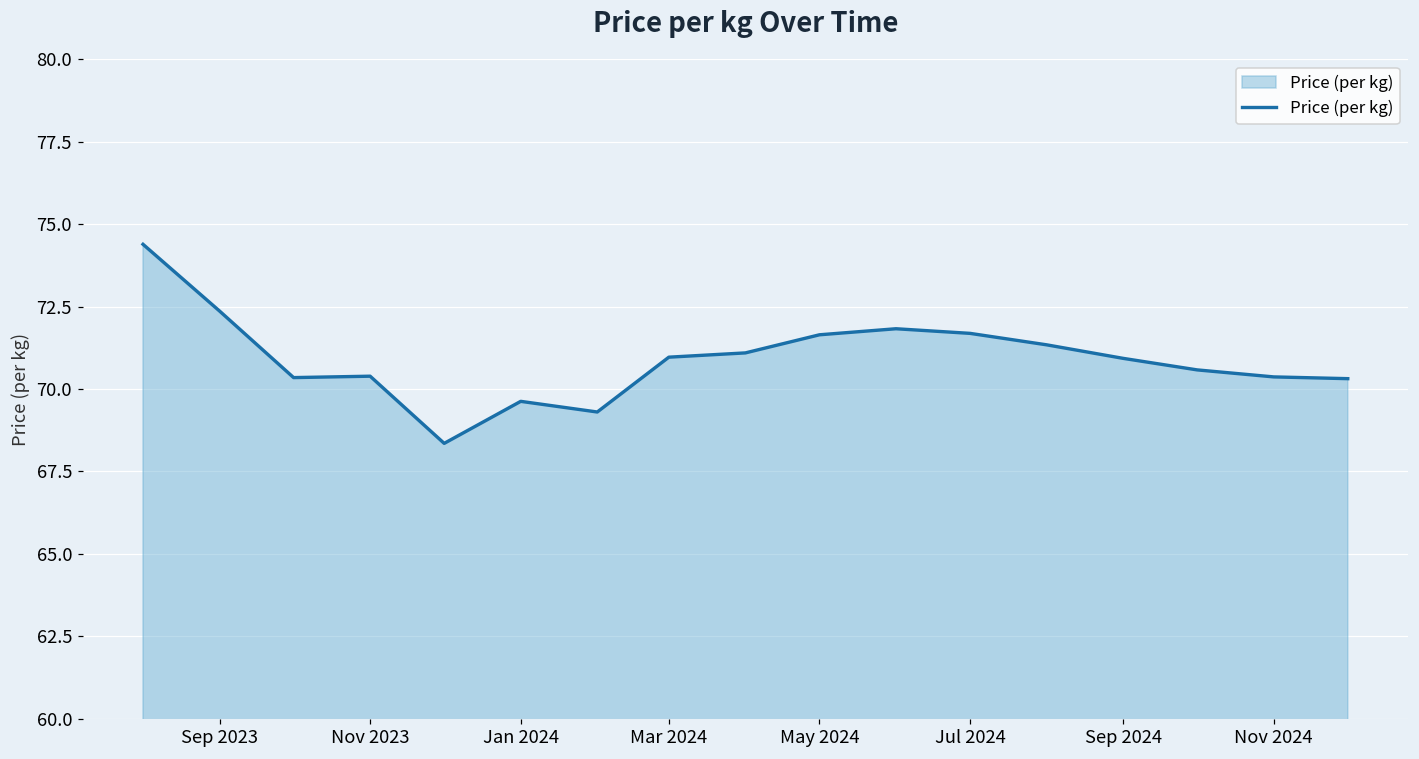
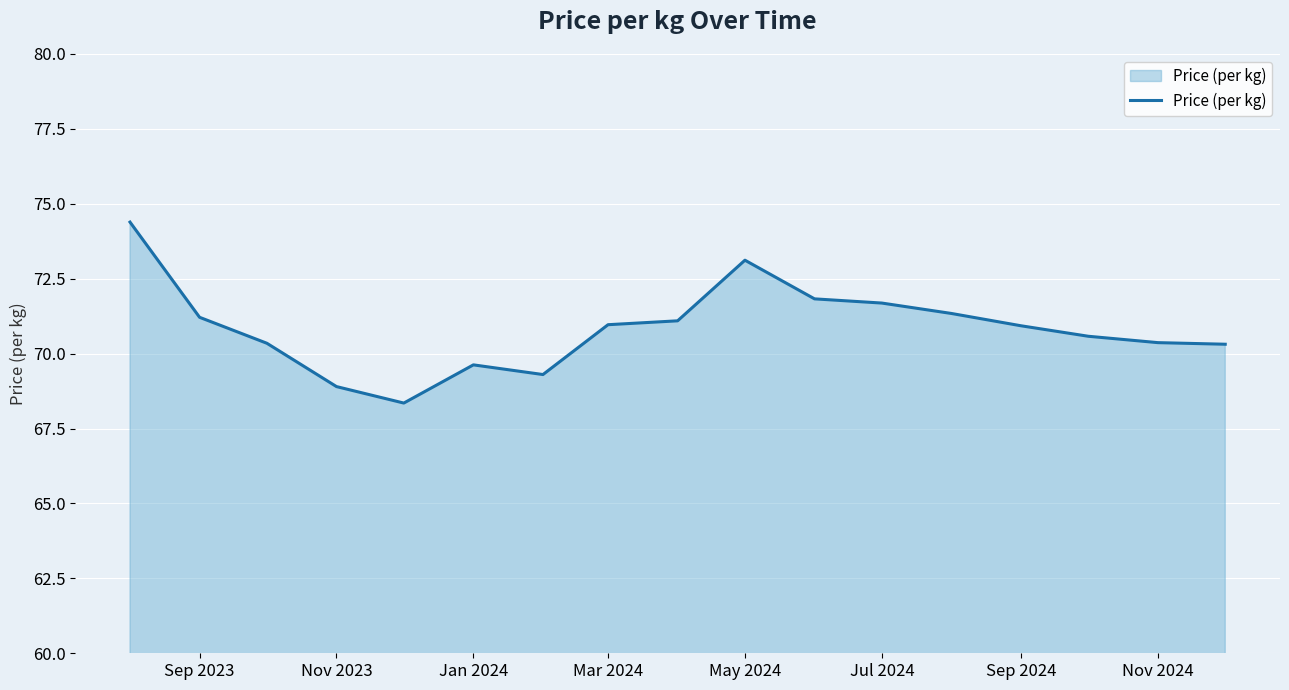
Sep 2023: 72.4 -> 71.2
Nov 2023: 70.4 -> 68.9
May 2024: 71.6 -> 73.1
